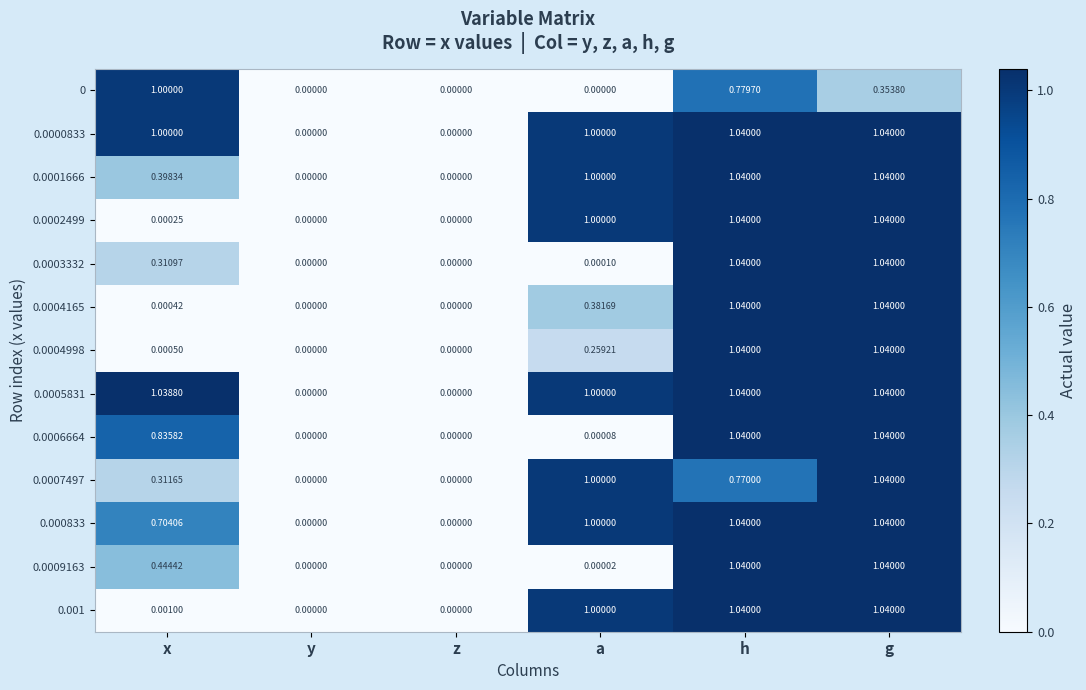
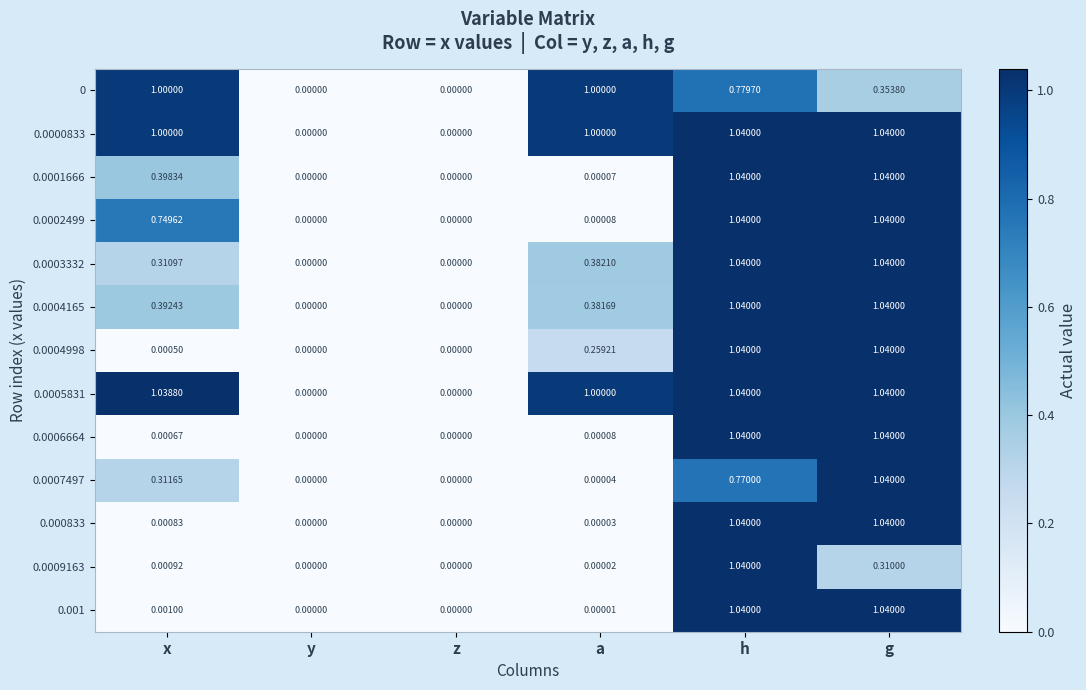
0, a: 0.00000 -> 1.00000
0.0001666, a: 1.00000 -> 0.00007
0.0002499, x: 0.00025 -> 0.74962
0.0002499, a: 1.00000 -> 0.00008
0.0003332, a: 0.00010 -> 0.38210
0.0004165, x: 0.00042 -> 0.39243
0.0006664, x: 0.83582 -> 0.00067
0.0007497, a: 1.00000 -> 0.00004
0.000833, x: 0.70406 -> 0.00083
0.000833, a: 1.00000 -> 0.00003
0.0009163, x: 0.44442 -> 0.00092
0.0009163, g: 1.04000 -> 0.31000
0.001, a: 1.00000 -> 0.00001
